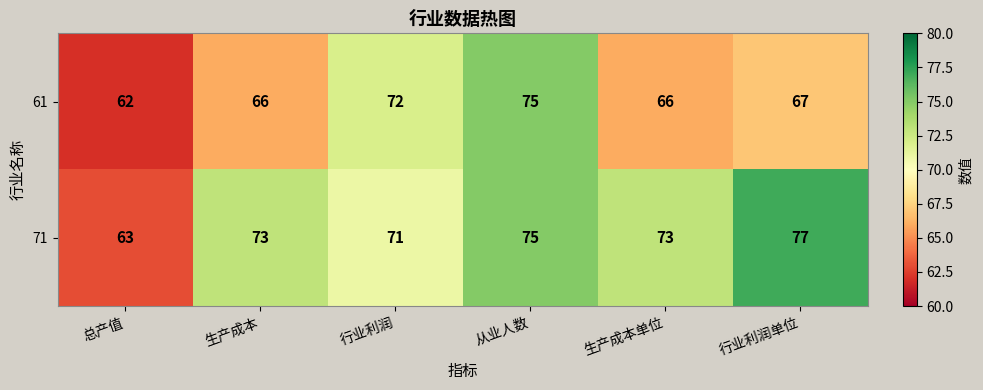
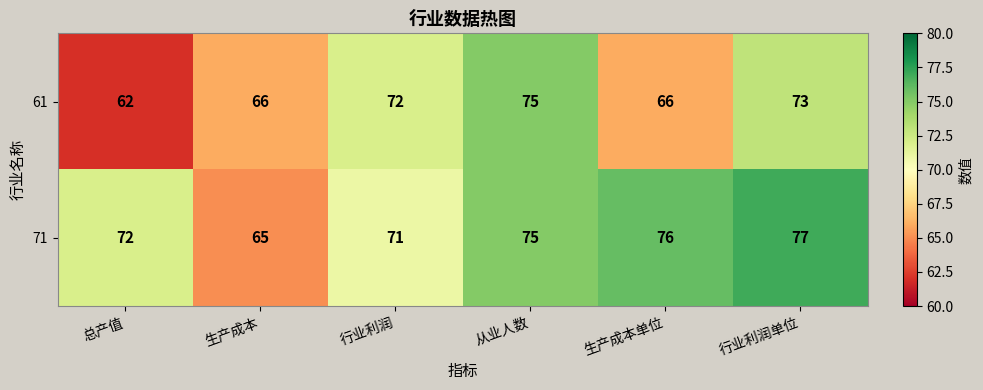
61, 行业利润单位: 67 -> 73
71, 总产值: 63 -> 72
71, 生产成本: 73 -> 65
71, 生产成本单位: 73 -> 76
